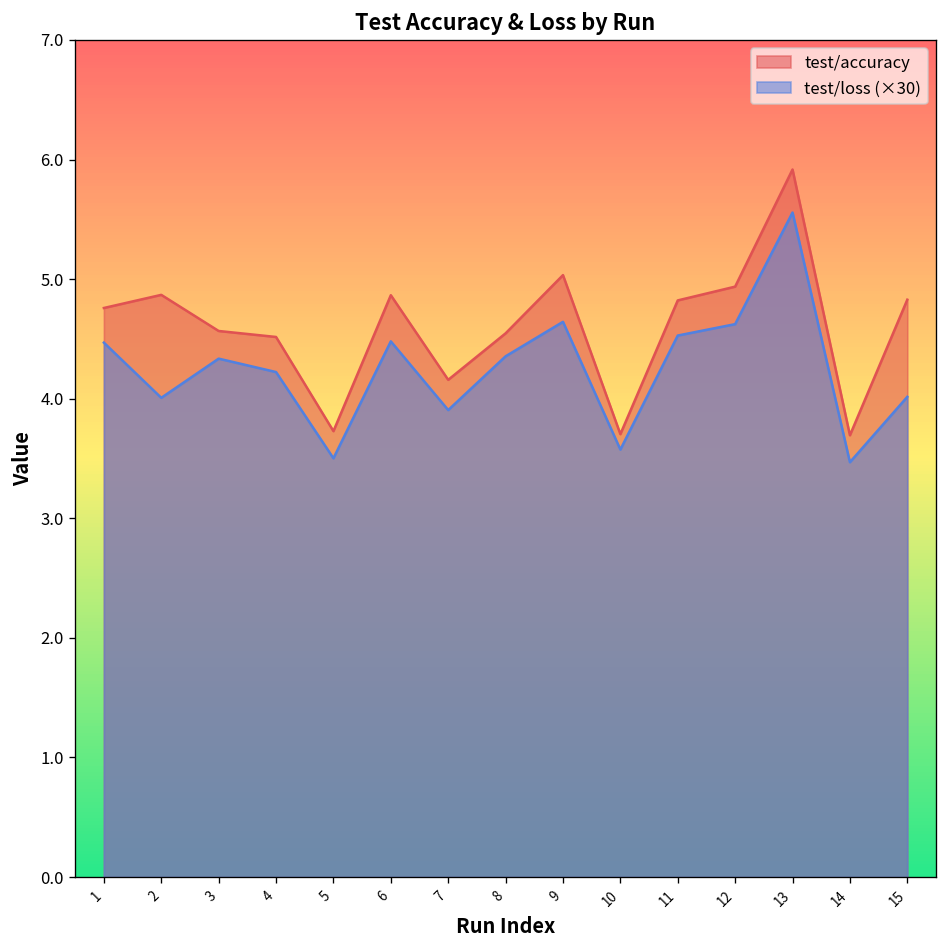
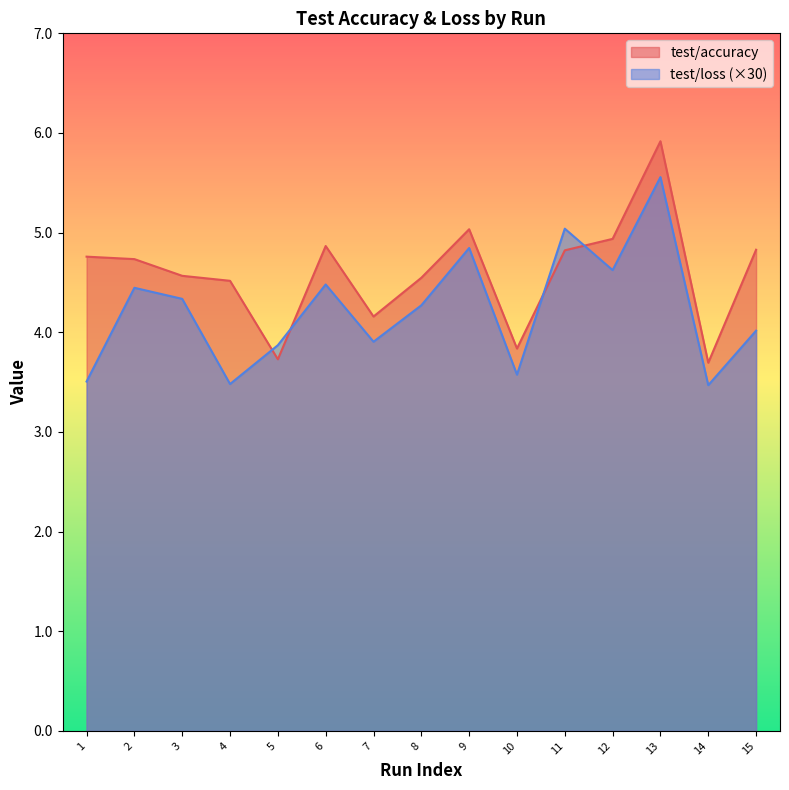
test/loss (×30), 1: 4.5 -> 3.5
test/accuracy, 2: 4.9 -> 4.7
test/loss (×30), 2: 4.0 -> 4.4
test/loss (×30), 4: 4.2 -> 3.5
test/loss (×30), 5: 3.5 -> 3.9
test/loss (×30), 8: 4.4 -> 4.3
test/loss (×30), 9: 4.6 -> 4.8
test/accuracy, 10: 3.7 -> 3.8
test/loss (×30), 11: 4.5 -> 5.0
